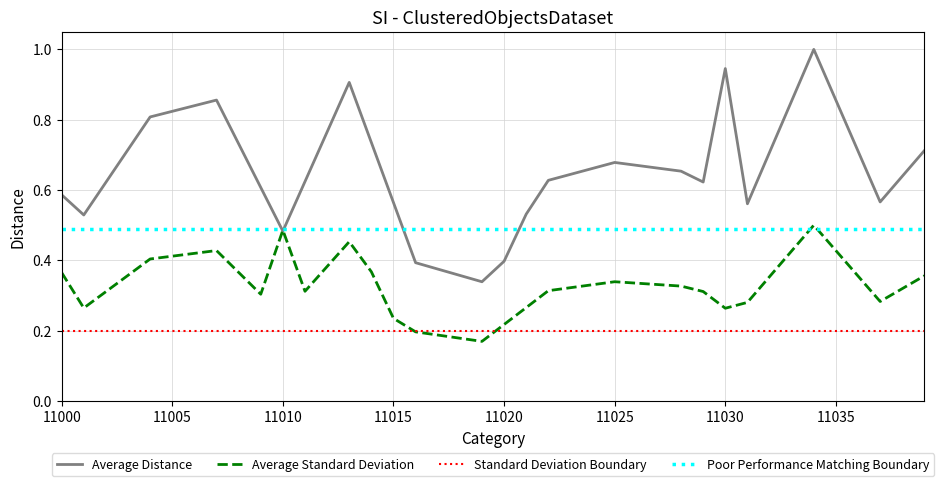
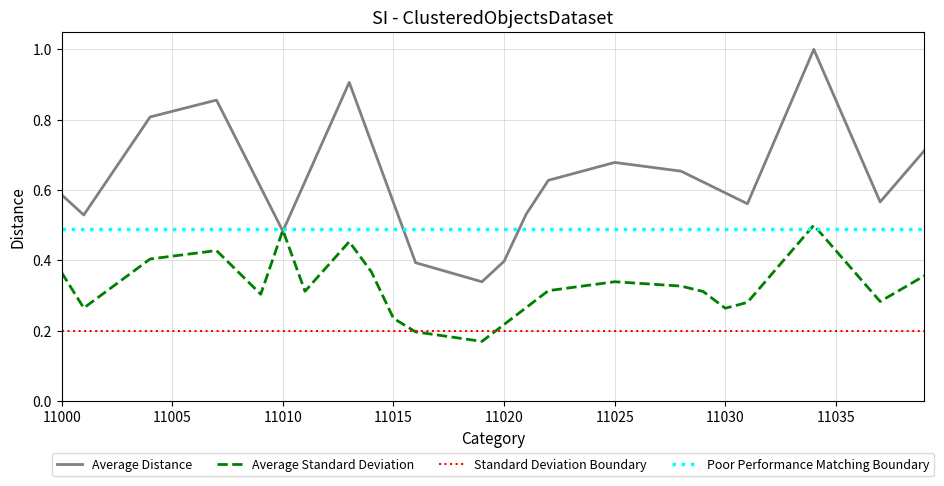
Average Distance, 11030: 0.95 -> 0.59
